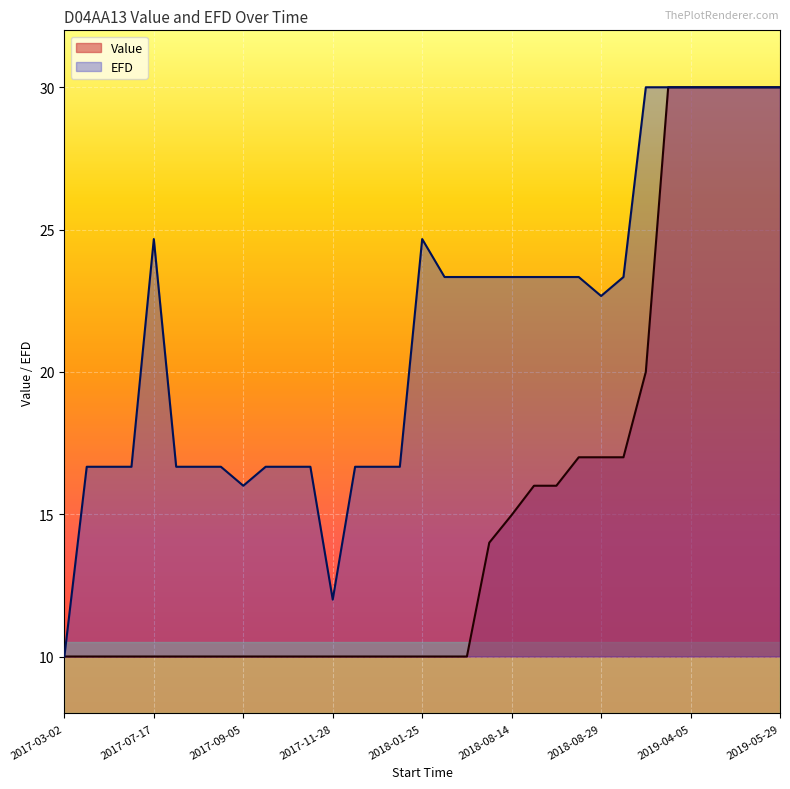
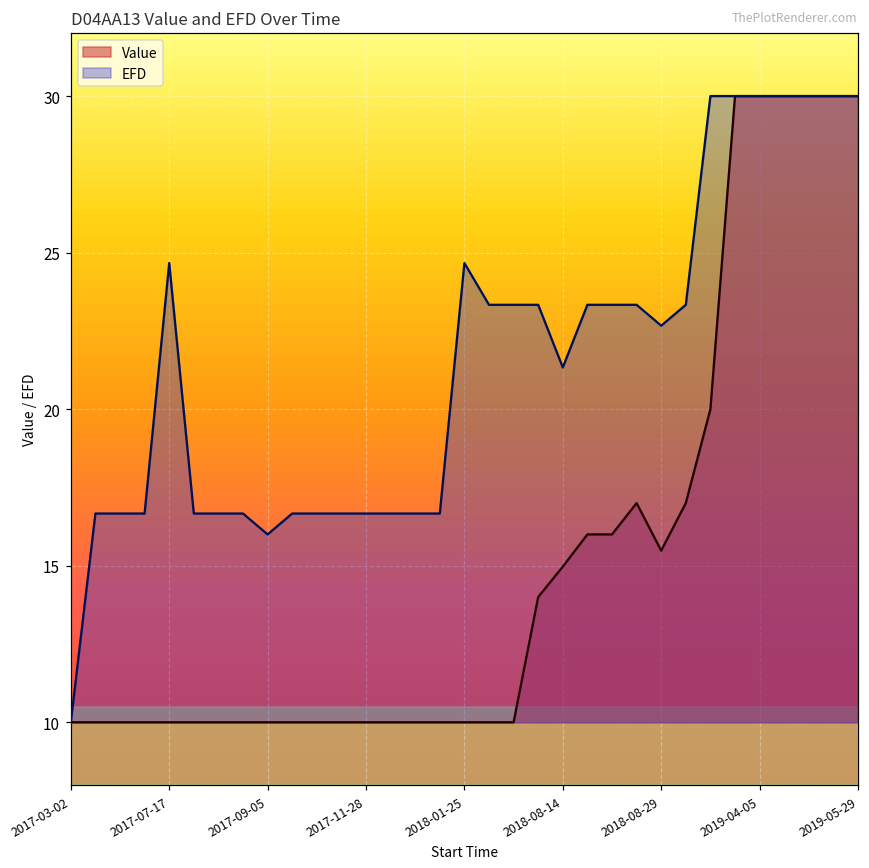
EFD, 2017-11-28: 12.0 -> 16.7
EFD, 2018-08-14: 23.3 -> 21.3
Value, 2018-08-29: 17.0 -> 15.5
